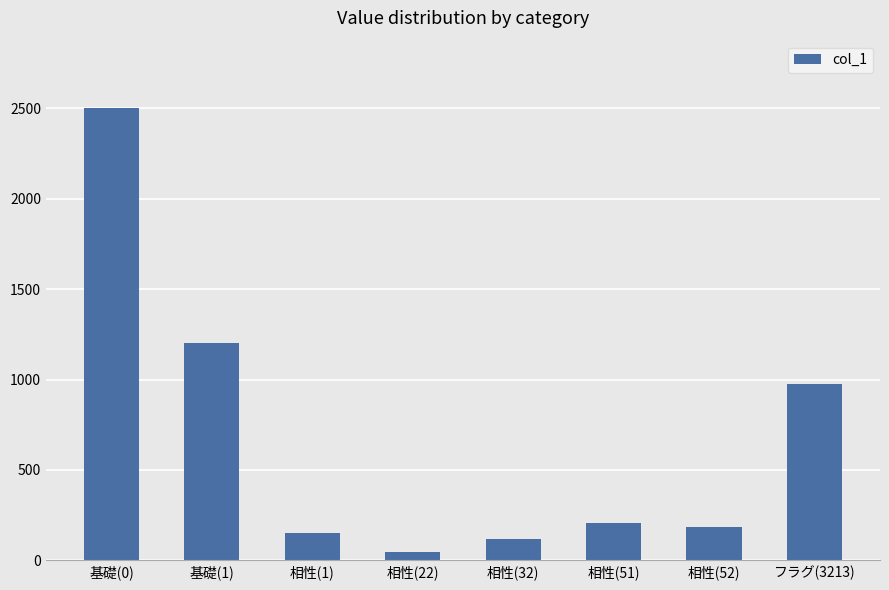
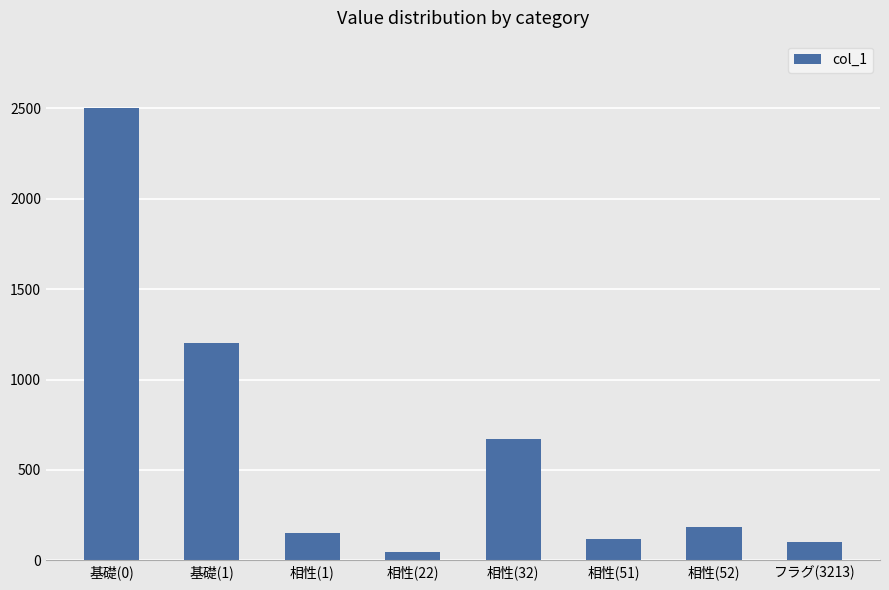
相性(32): 120 -> 670
相性(51): 210 -> 120
フラグ(3213): 970 -> 100
